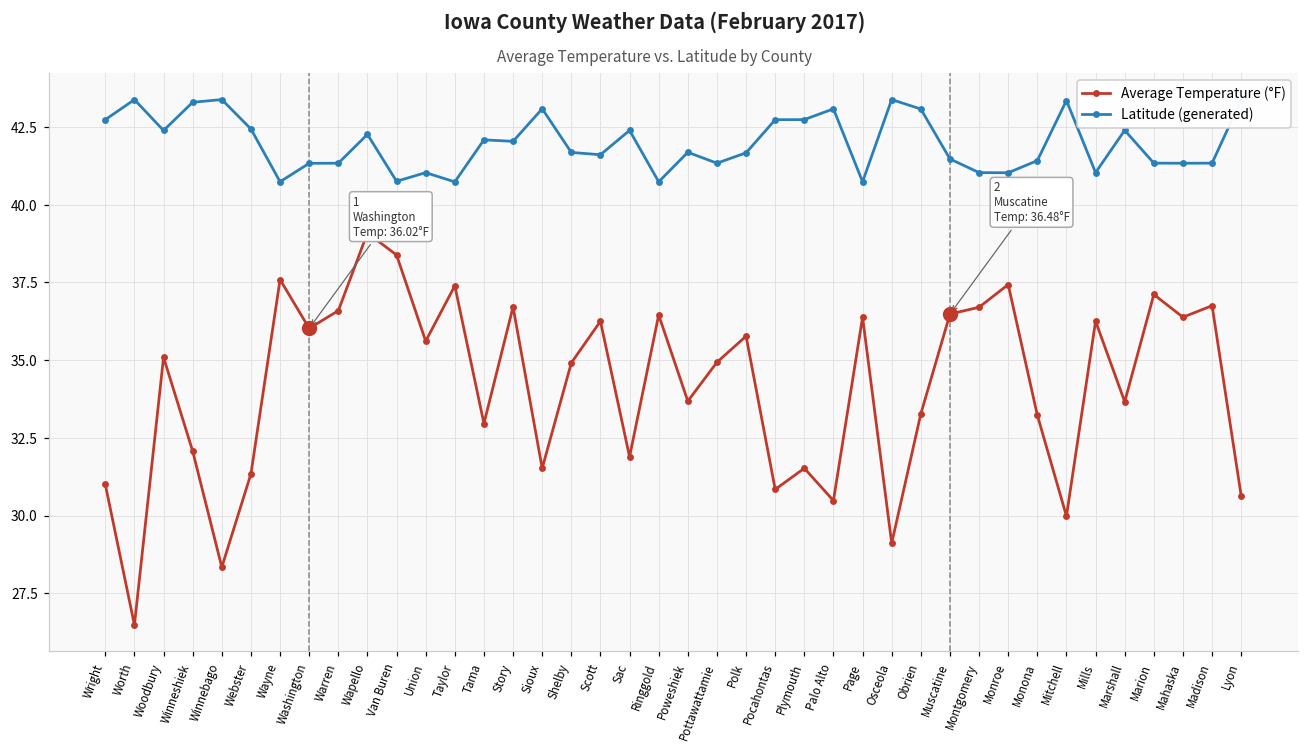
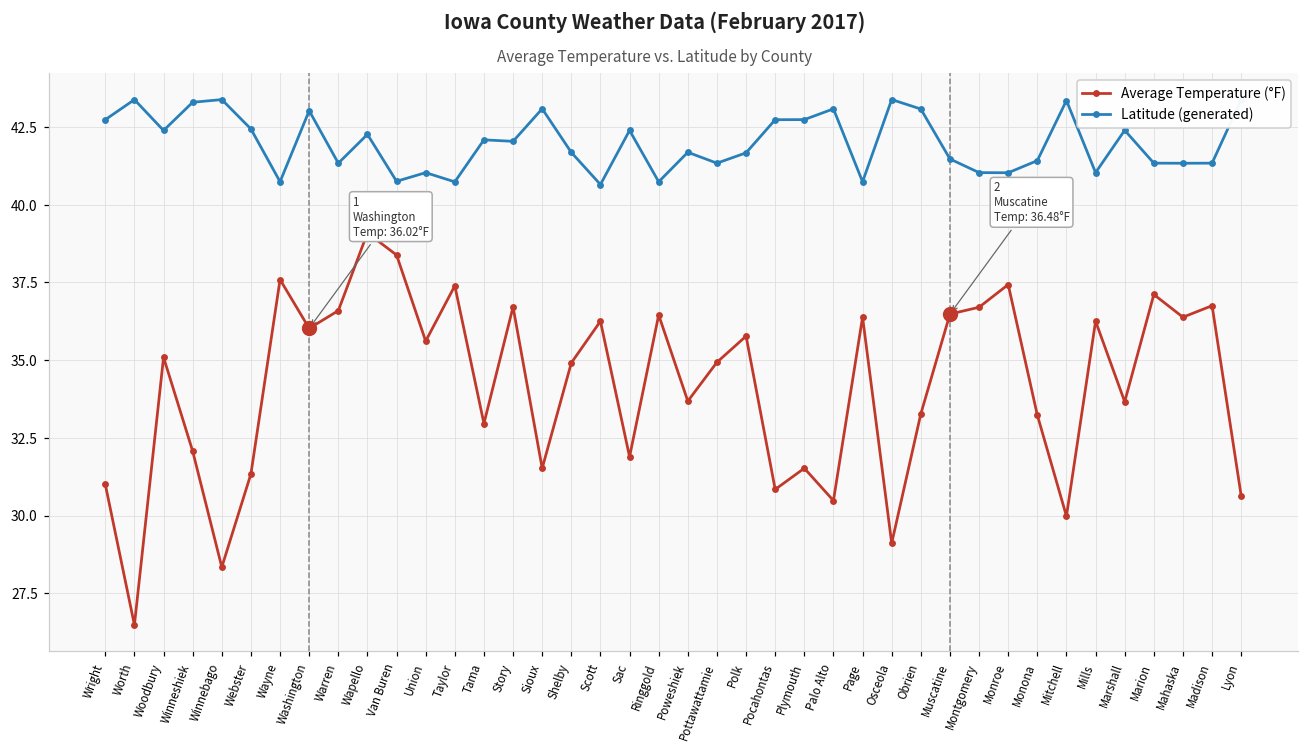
Latitude (generated), Washington: 41.3 -> 43.0
Latitude (generated), Scott: 41.6 -> 40.6
